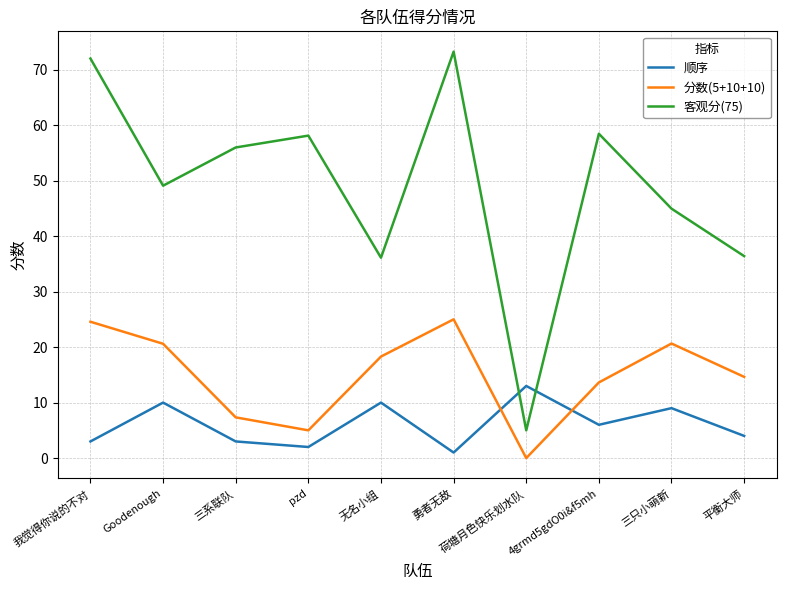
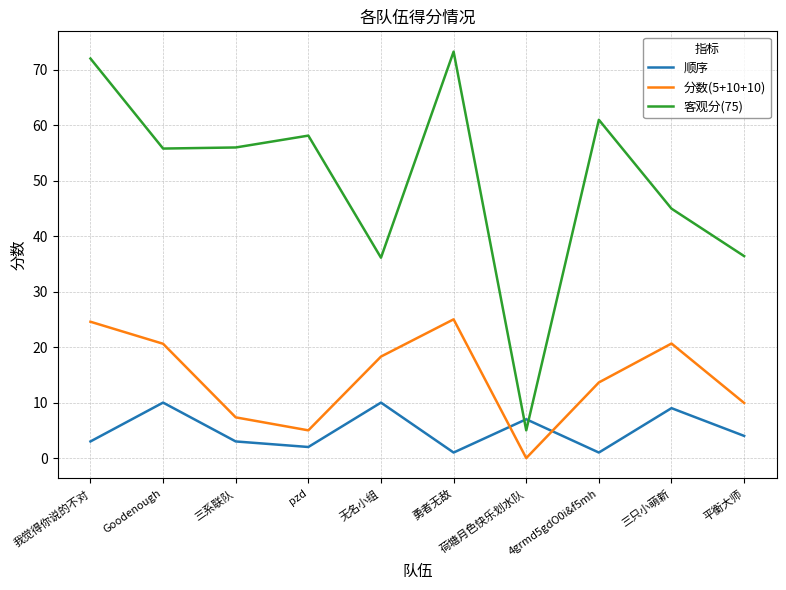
客观分(75), Goodenough: 49 -> 56
顺序, 荷塘月色快乐划水队: 13 -> 7
顺序, 4grmd5gdO0i&f5mh: 6 -> 1
客观分(75), 4grmd5gdO0i&f5mh: 58 -> 61
分数(5+10+10), 平衡大师: 15 -> 10
